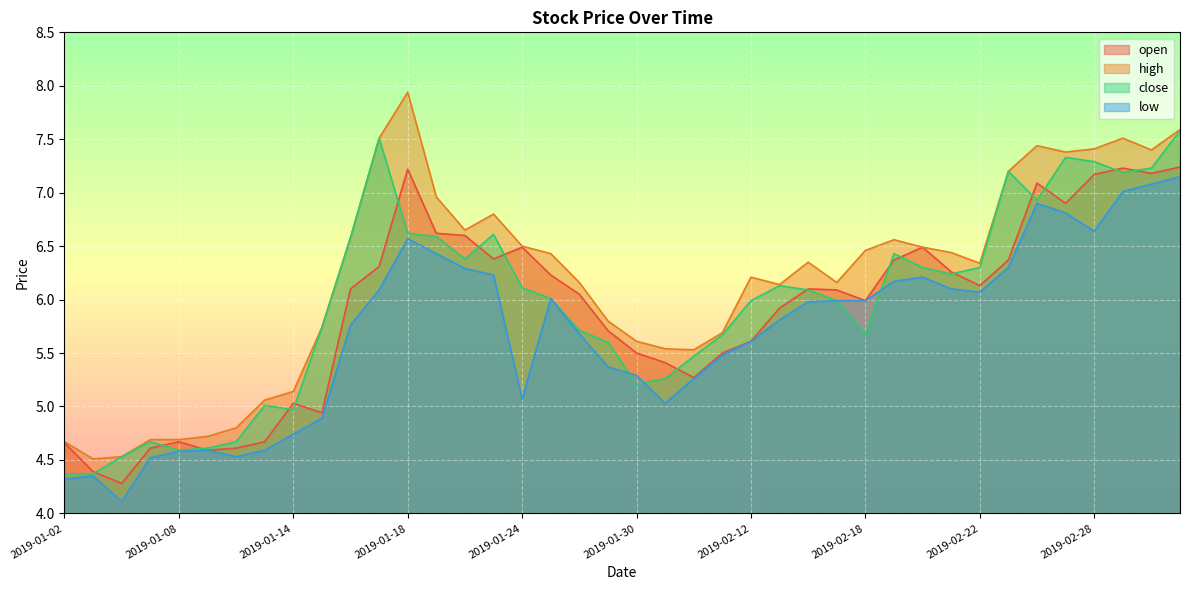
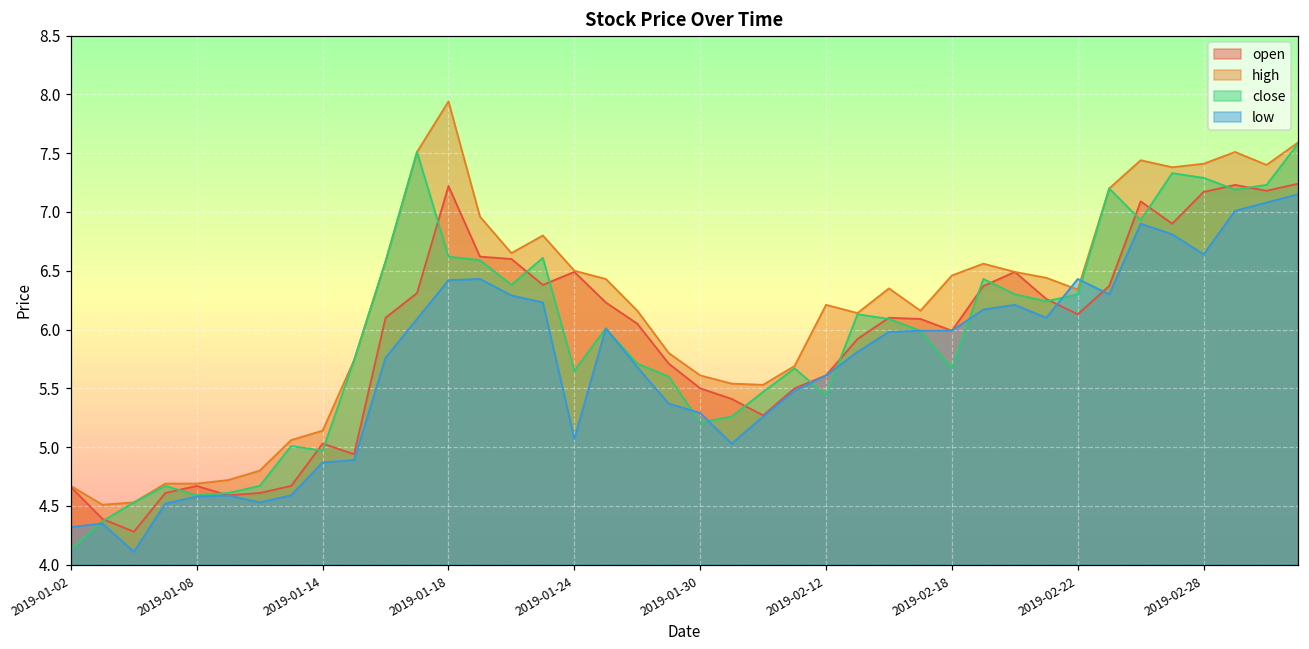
close, 2019-01-02: 4.37 -> 4.13
low, 2019-01-14: 4.74 -> 4.87
low, 2019-01-18: 6.57 -> 6.42
close, 2019-01-24: 6.11 -> 5.65
close, 2019-02-12: 5.99 -> 5.44
low, 2019-02-22: 6.07 -> 6.43
